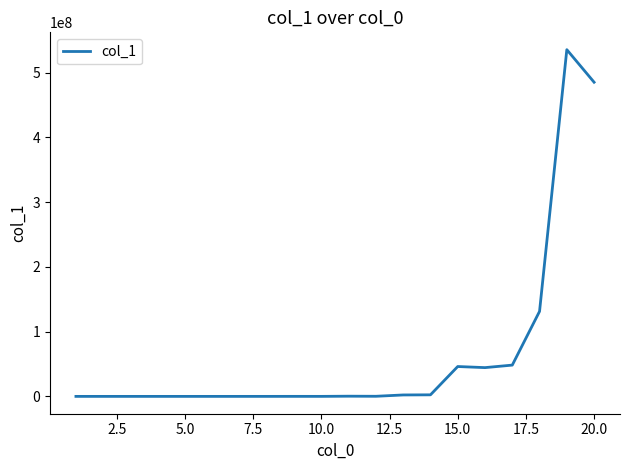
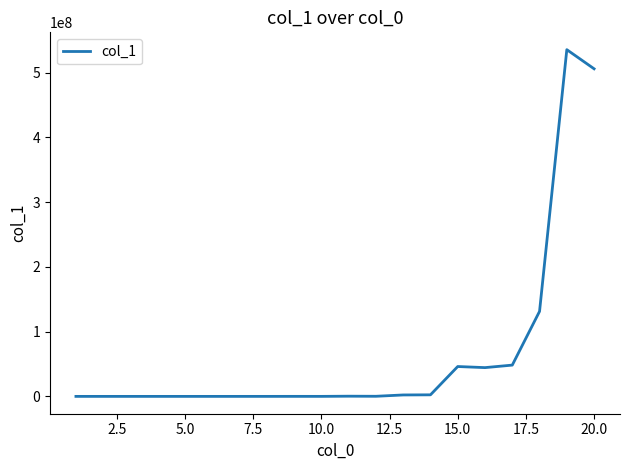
20.0: 490000000 -> 510000000
